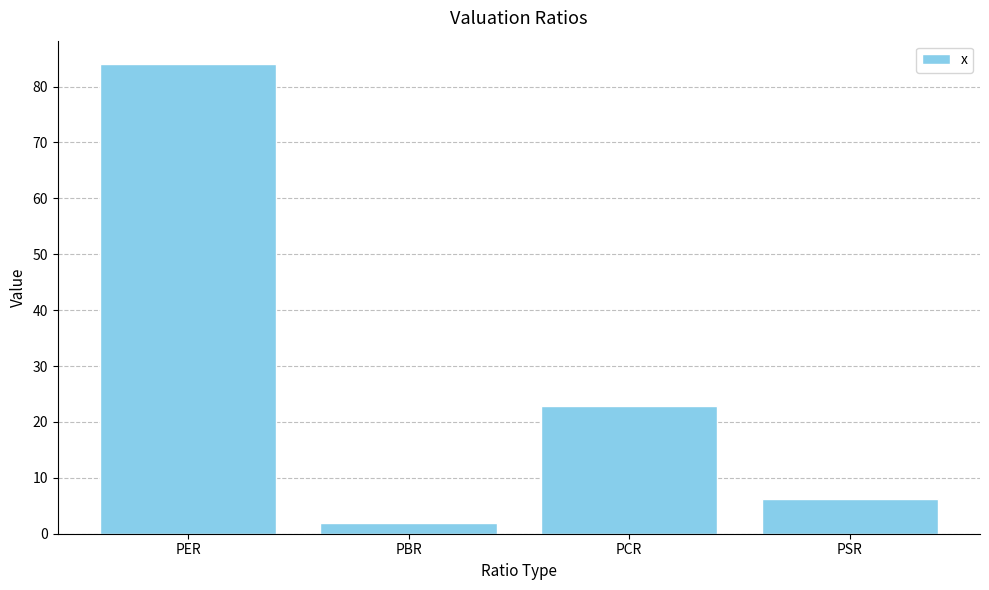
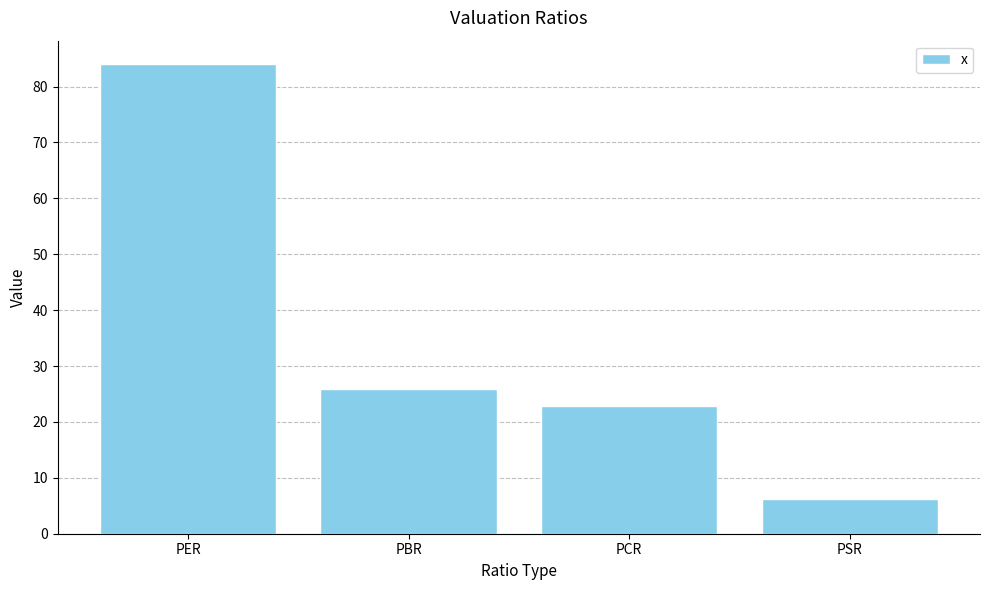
PBR: 2 -> 26
